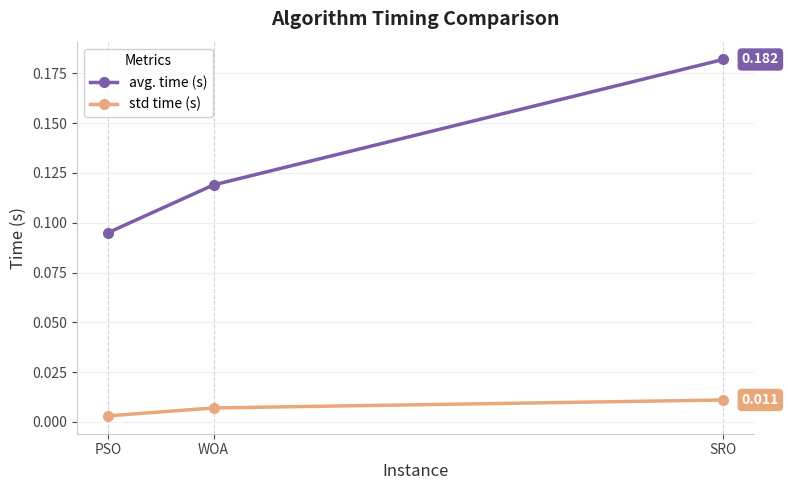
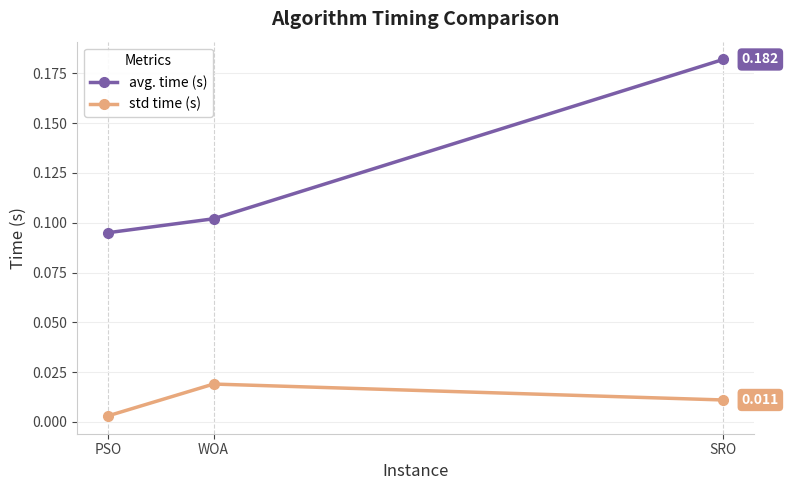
avg. time (s), WOA: 0.119 -> 0.102
std time (s), WOA: 0.007 -> 0.019
